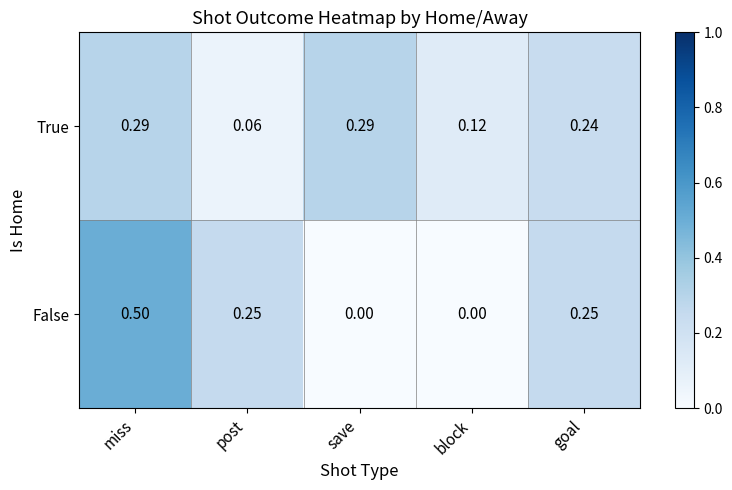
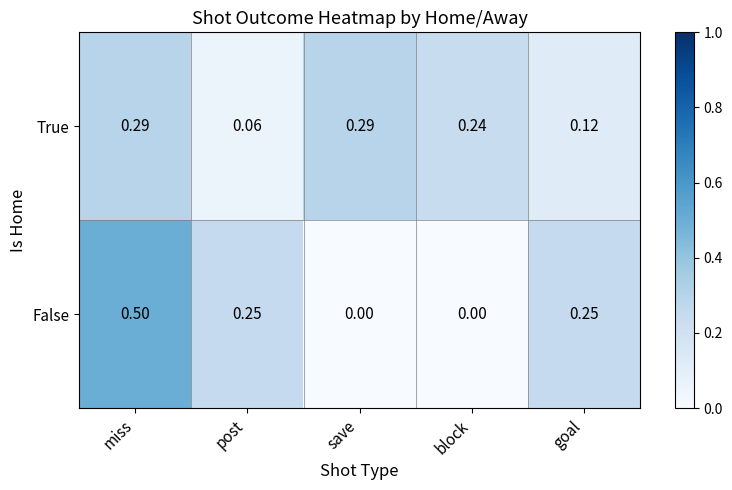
True, block: 0.12 -> 0.24
True, goal: 0.24 -> 0.12
